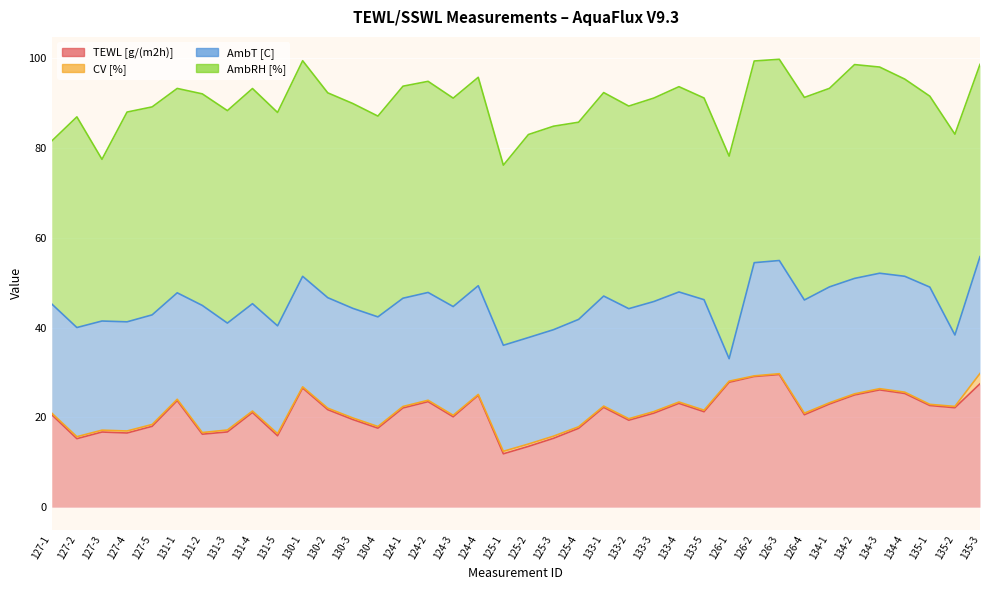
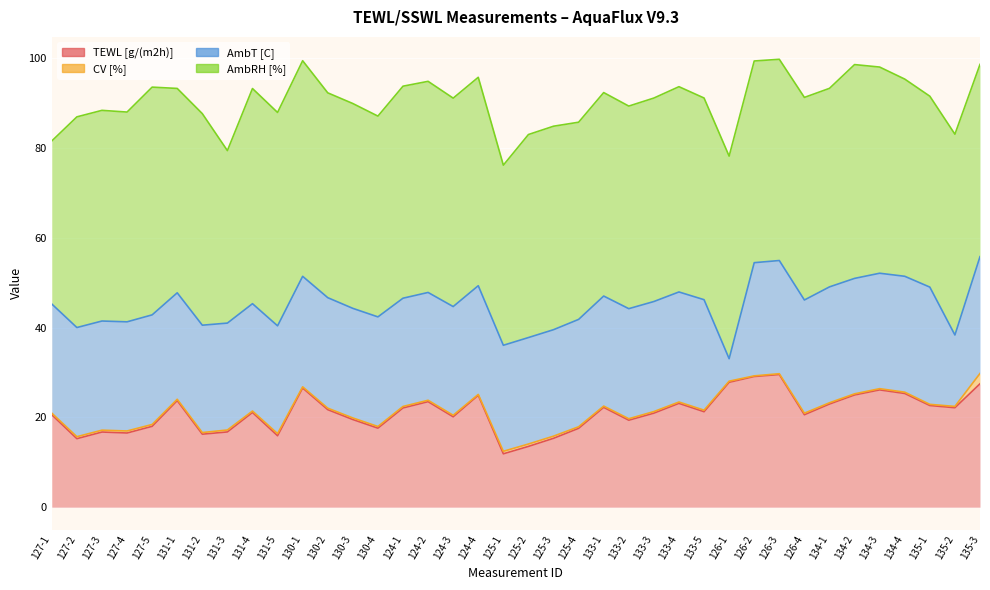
AmbRH [%], 127-3: 36 -> 47
AmbRH [%], 127-5: 46 -> 51
AmbT [C], 131-2: 28 -> 24
AmbRH [%], 131-3: 47 -> 38
